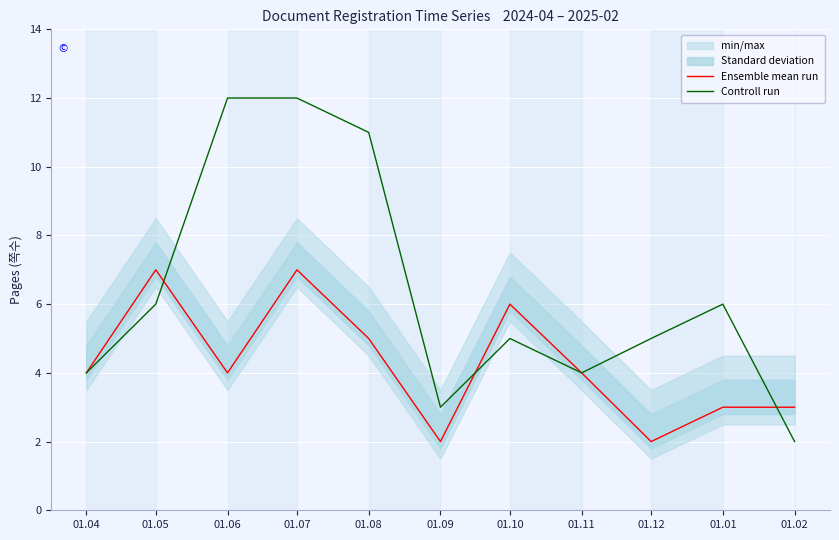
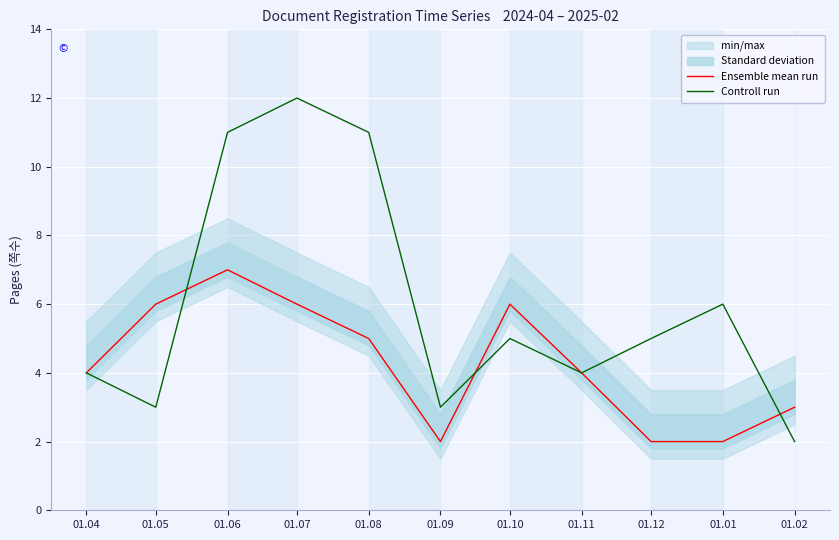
Ensemble mean run, 01.05: 7 -> 6
Controll run, 01.05: 6 -> 3
Ensemble mean run, 01.06: 4 -> 7
Controll run, 01.06: 12 -> 11
Ensemble mean run, 01.07: 7 -> 6
Ensemble mean run, 01.01: 3 -> 2
